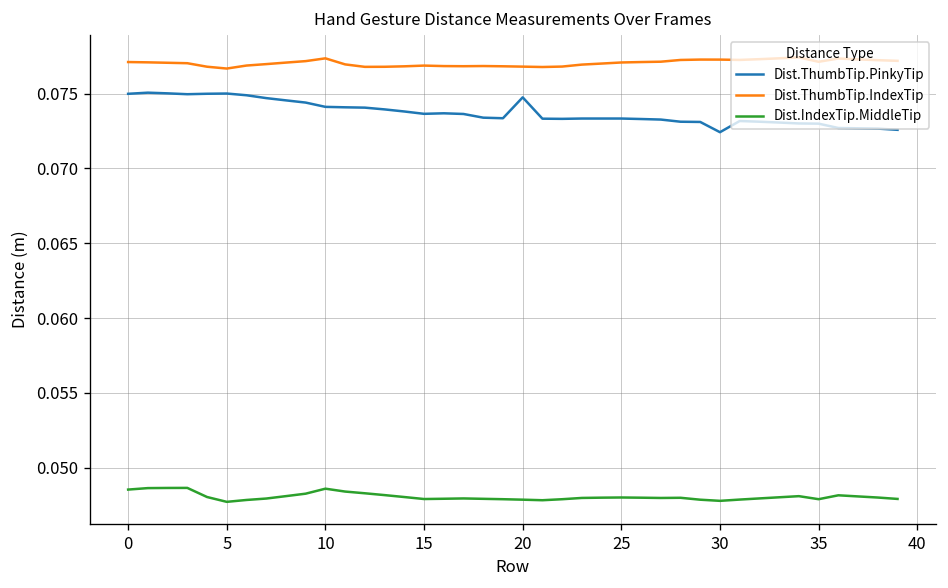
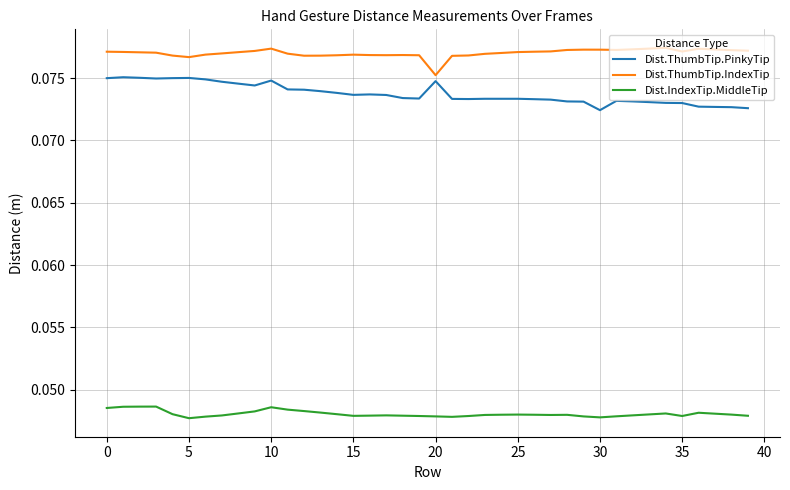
Dist.ThumbTip.PinkyTip, 10: 0.0741 -> 0.0748
Dist.ThumbTip.IndexTip, 20: 0.0768 -> 0.0752
